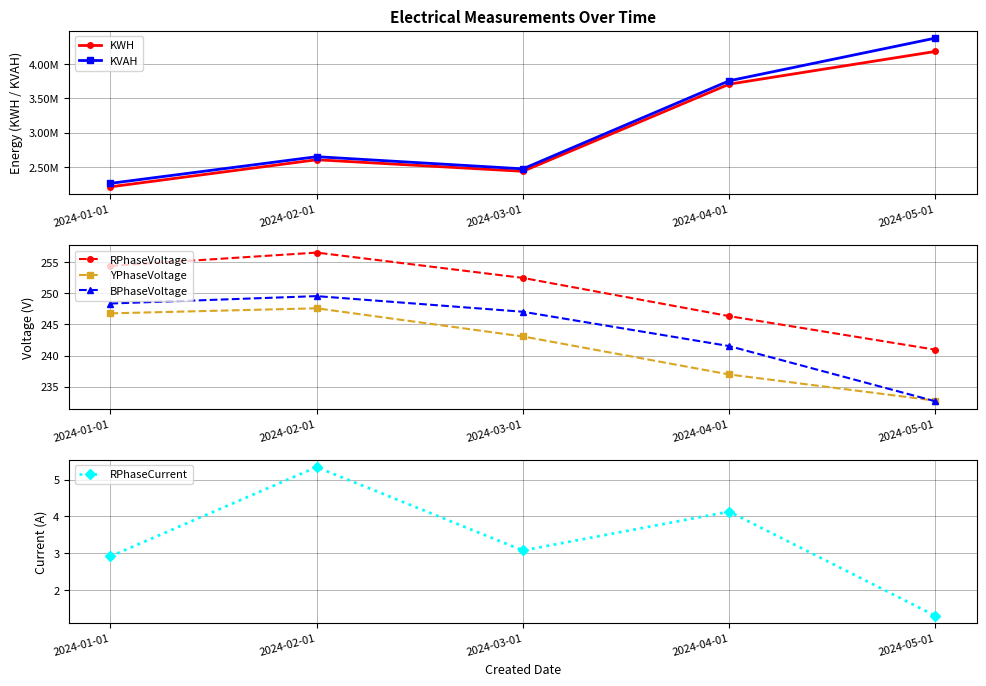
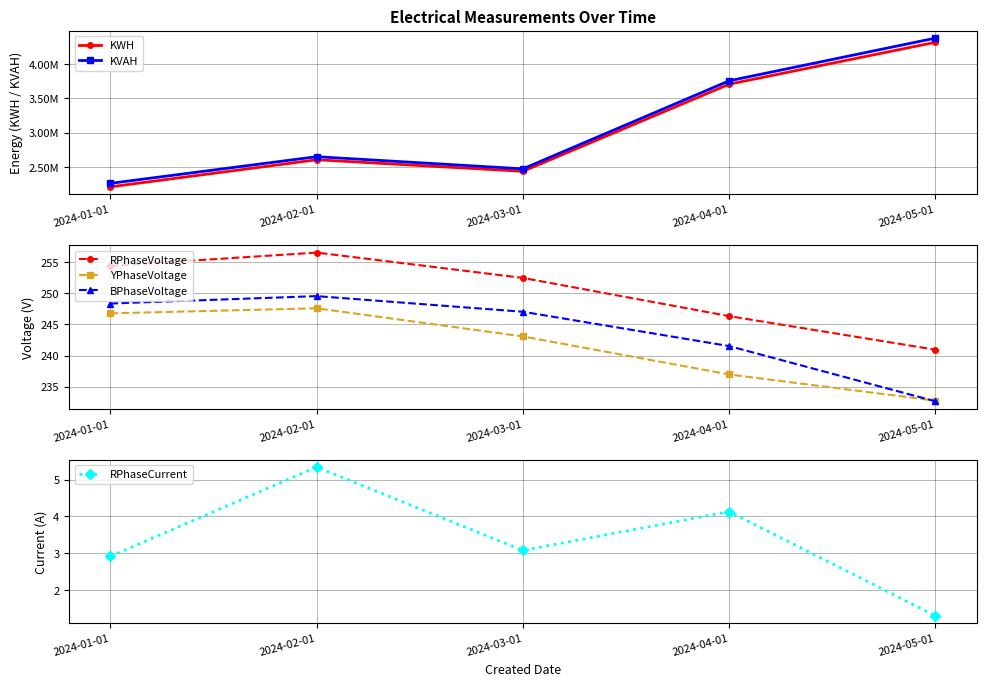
Electrical Measurements Over Time, KWH, 2024-05-01: 4200000 -> 4300000
